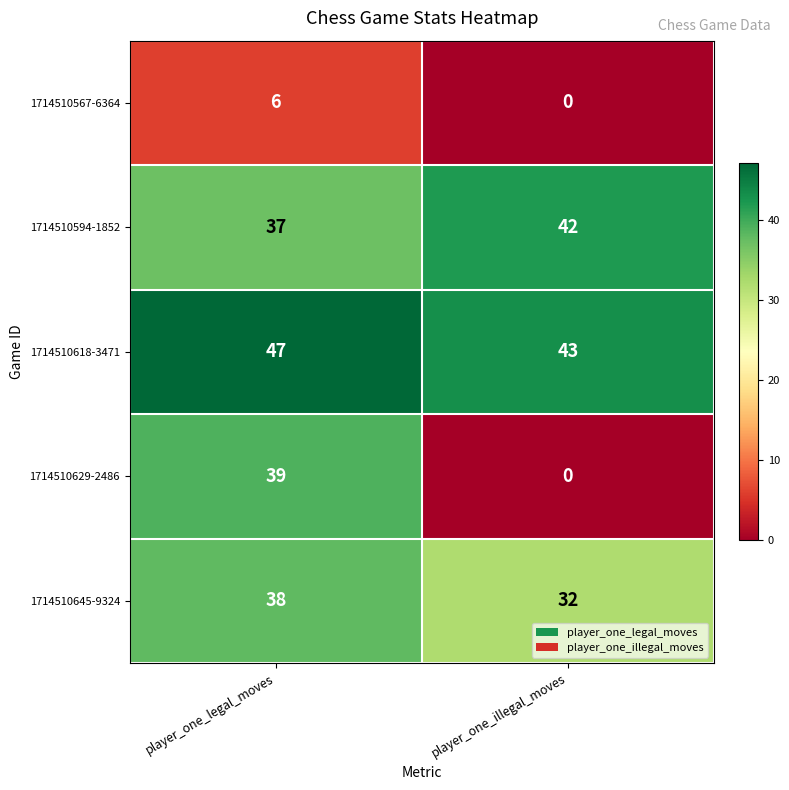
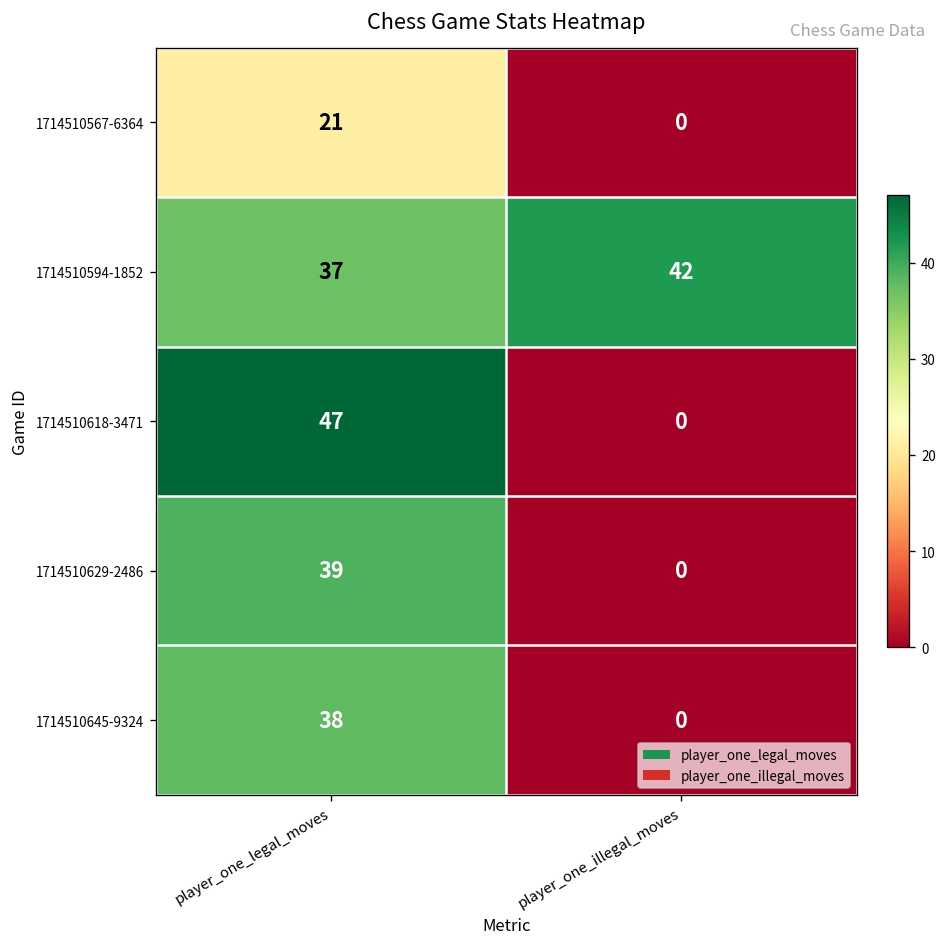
1714510567-6364, player_one_legal_moves: 6 -> 21
1714510618-3471, player_one_illegal_moves: 43 -> 0
1714510645-9324, player_one_illegal_moves: 32 -> 0
